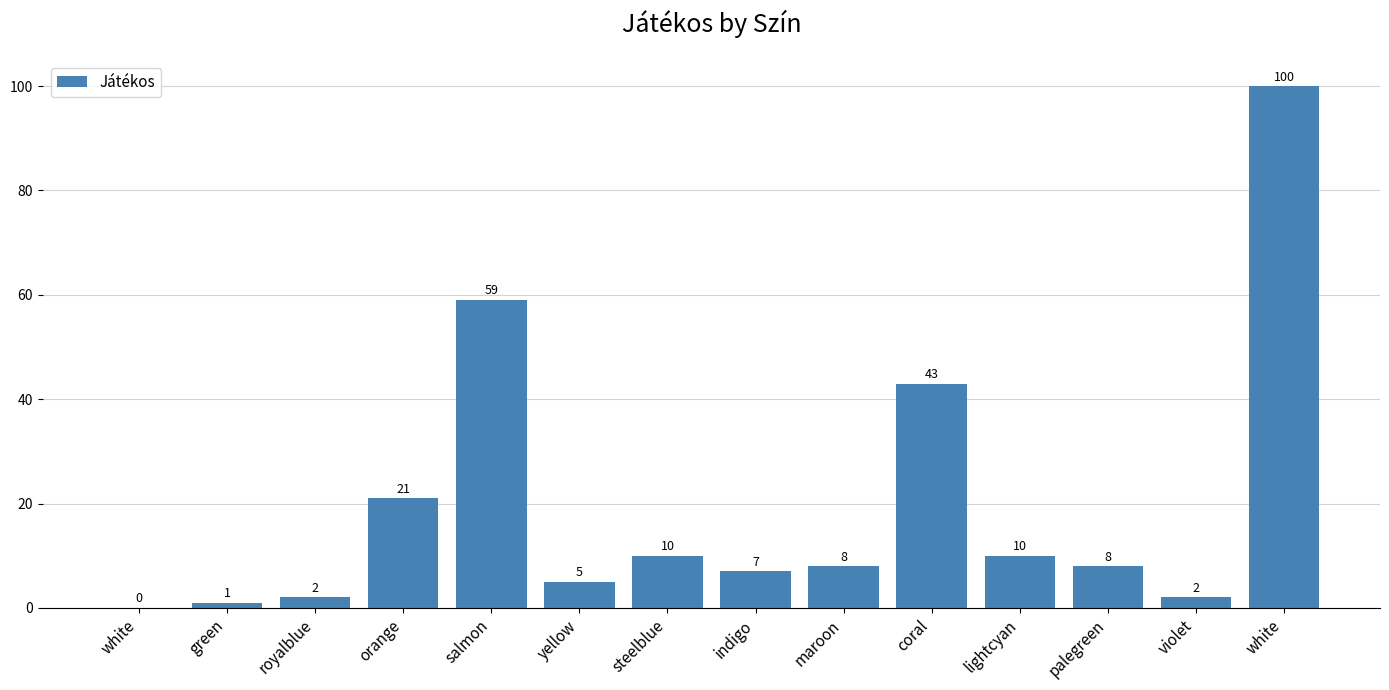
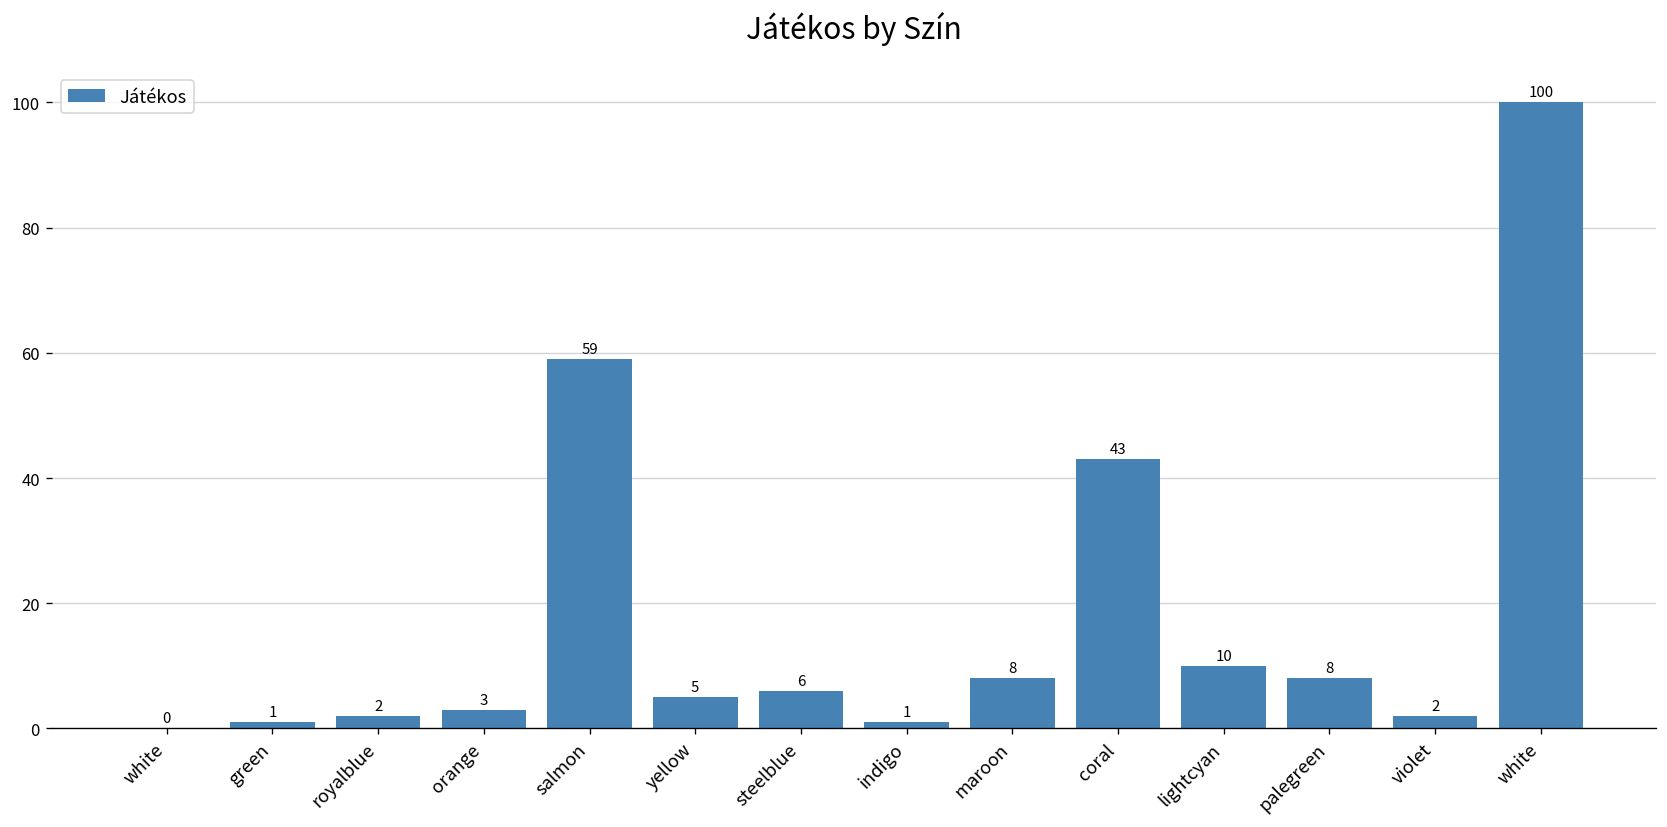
orange: 21 -> 3
steelblue: 10 -> 6
indigo: 7 -> 1
